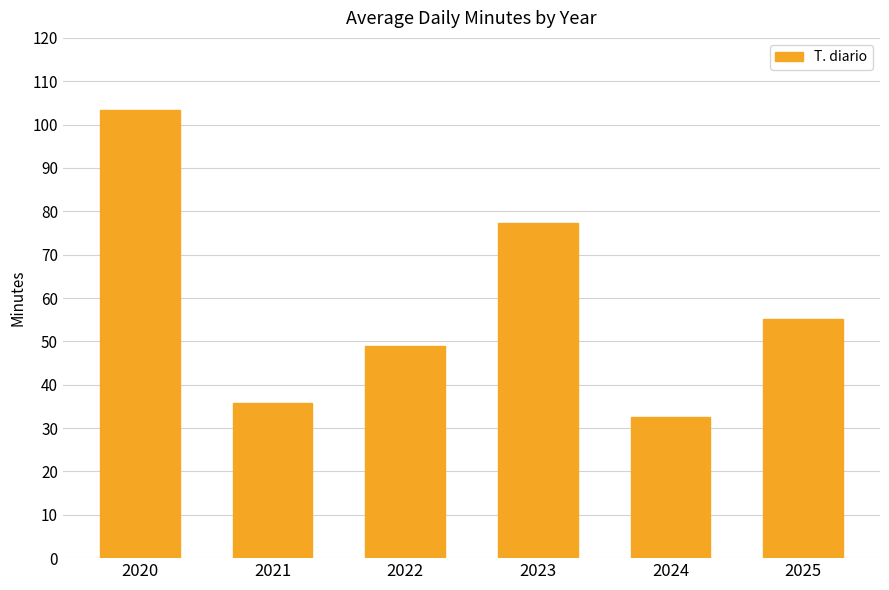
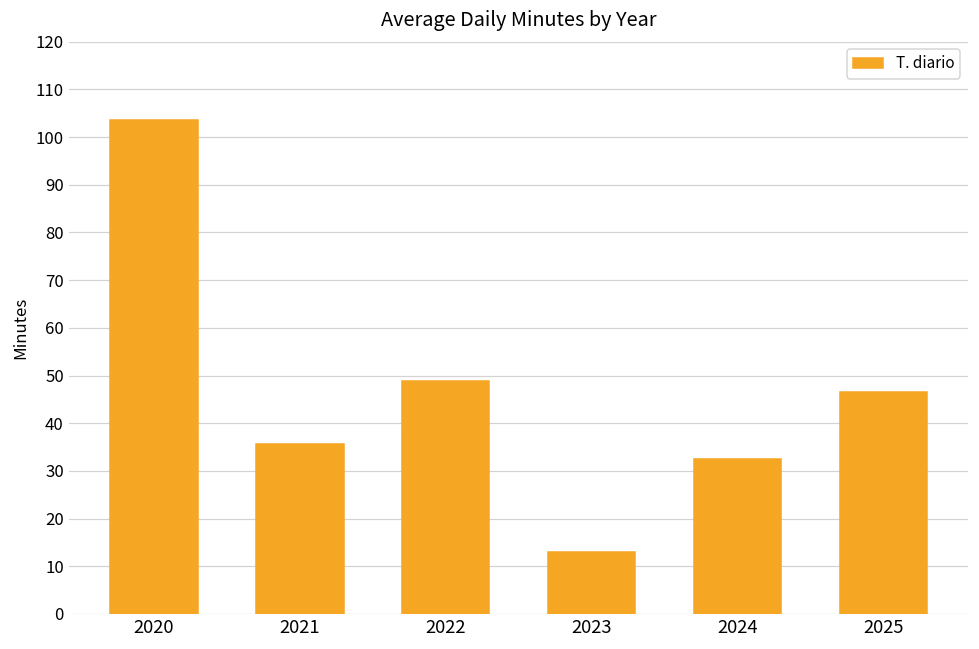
2023: 77 -> 13
2025: 55 -> 47
